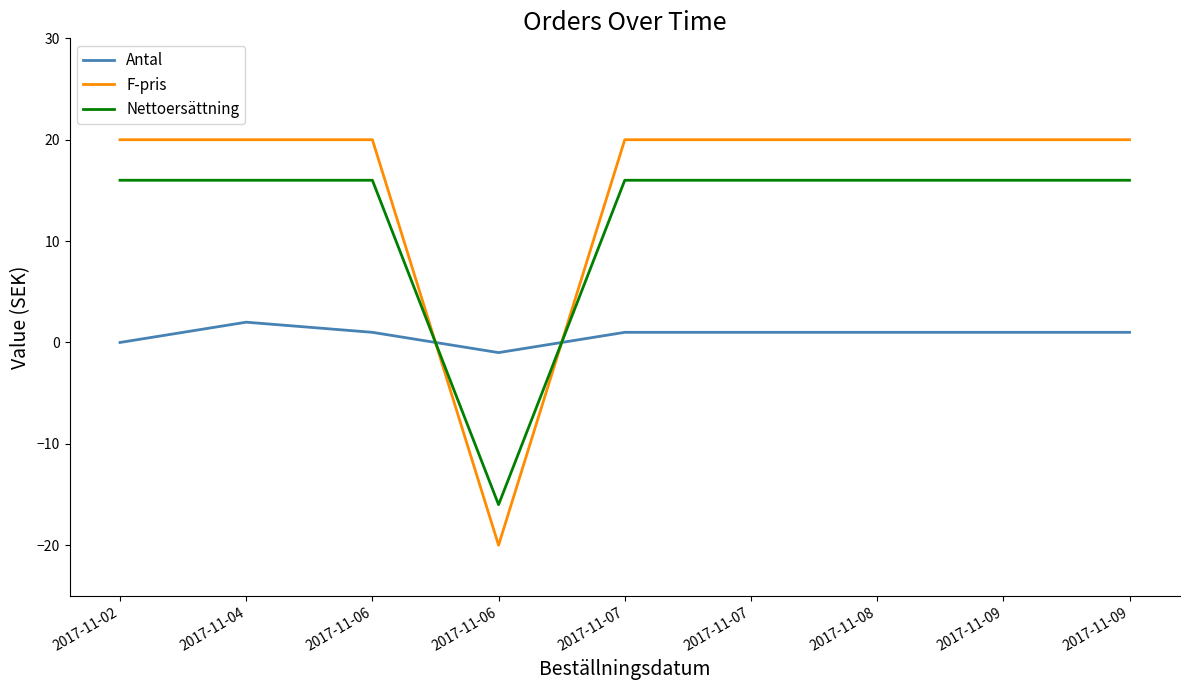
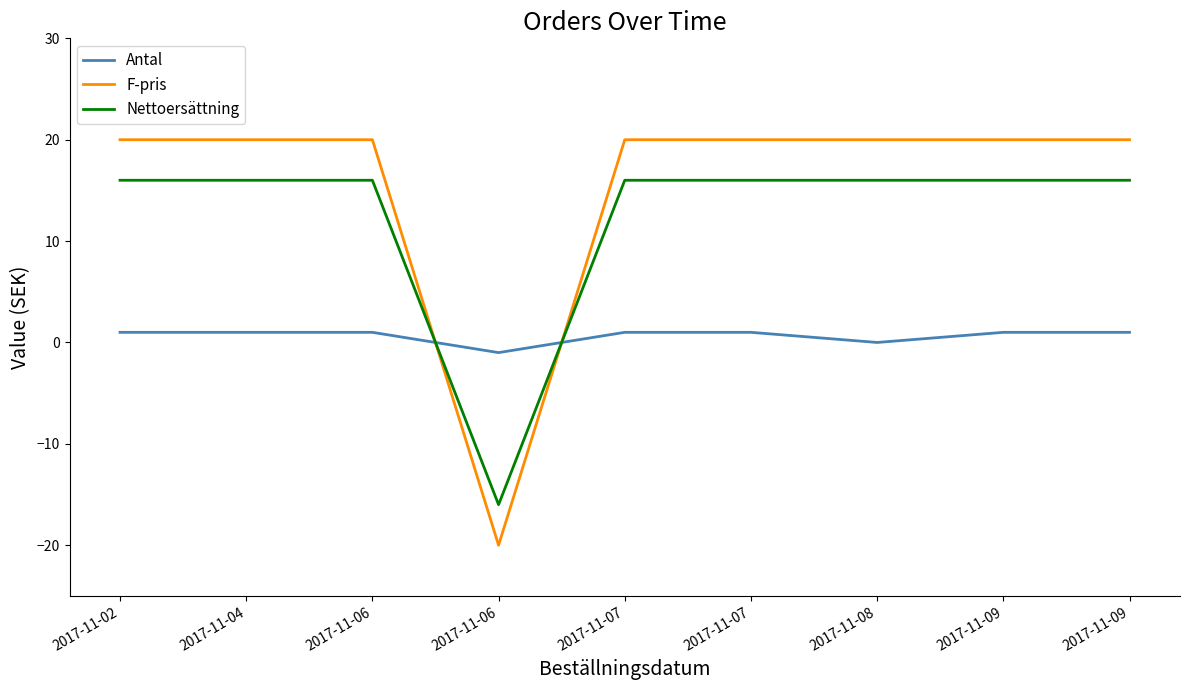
Antal, 2017-11-02: 0 -> 1
Antal, 2017-11-04: 2 -> 1
Antal, 2017-11-08: 1 -> 0
